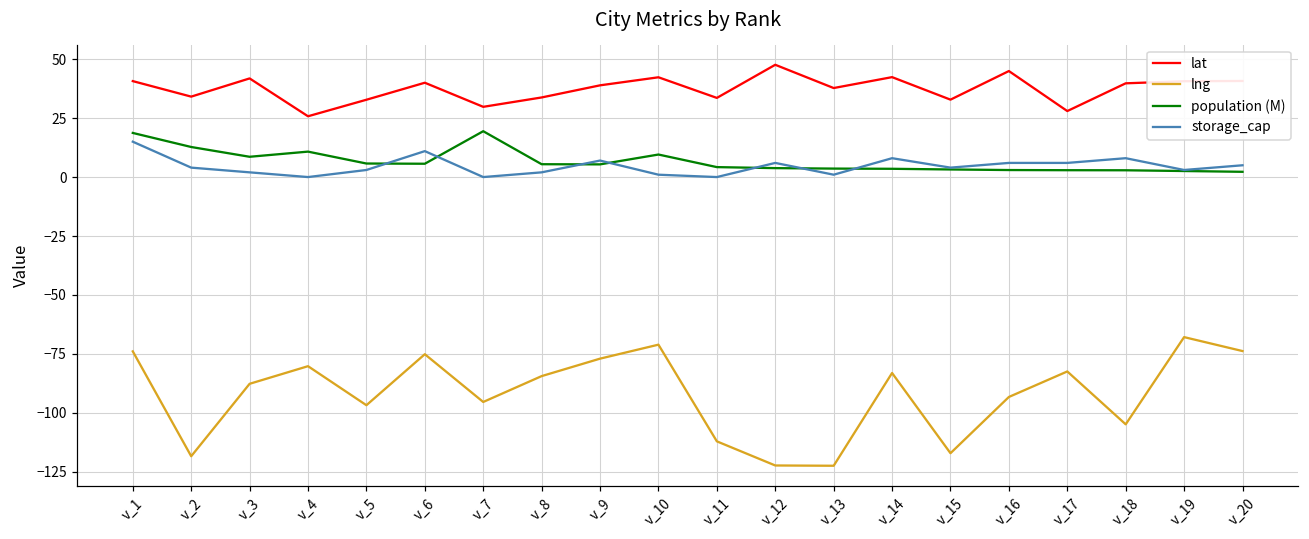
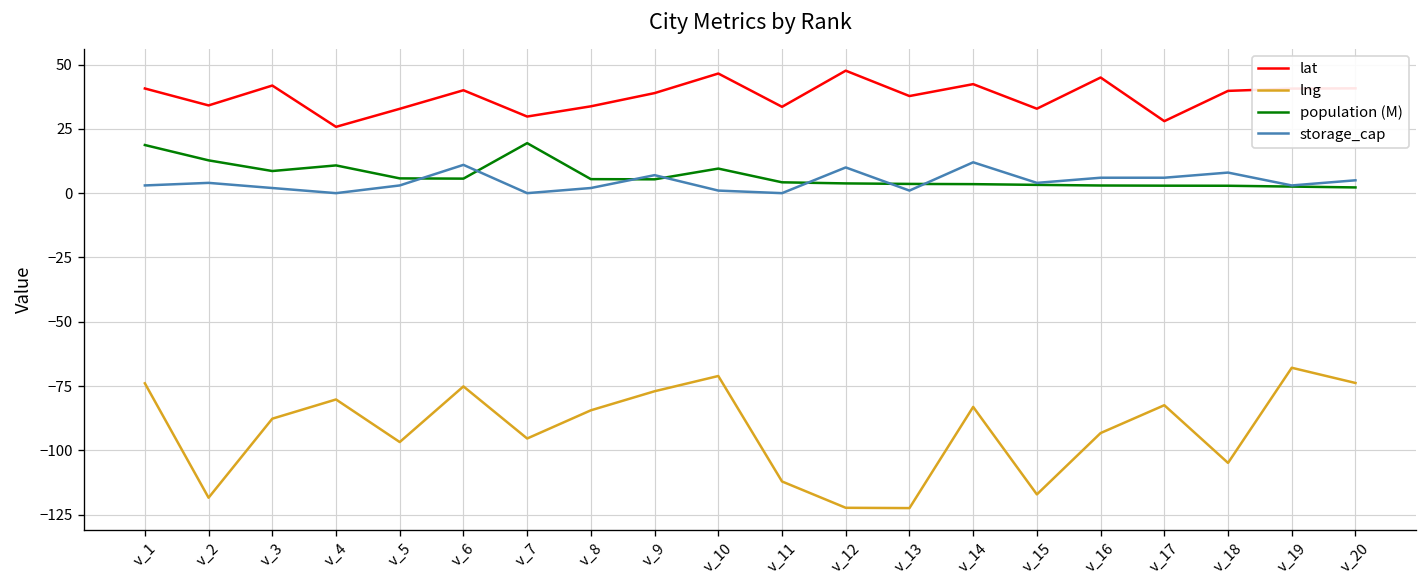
storage_cap, v_1: 15 -> 3
lat, v_10: 42 -> 47
storage_cap, v_12: 6 -> 10
storage_cap, v_14: 8 -> 12
